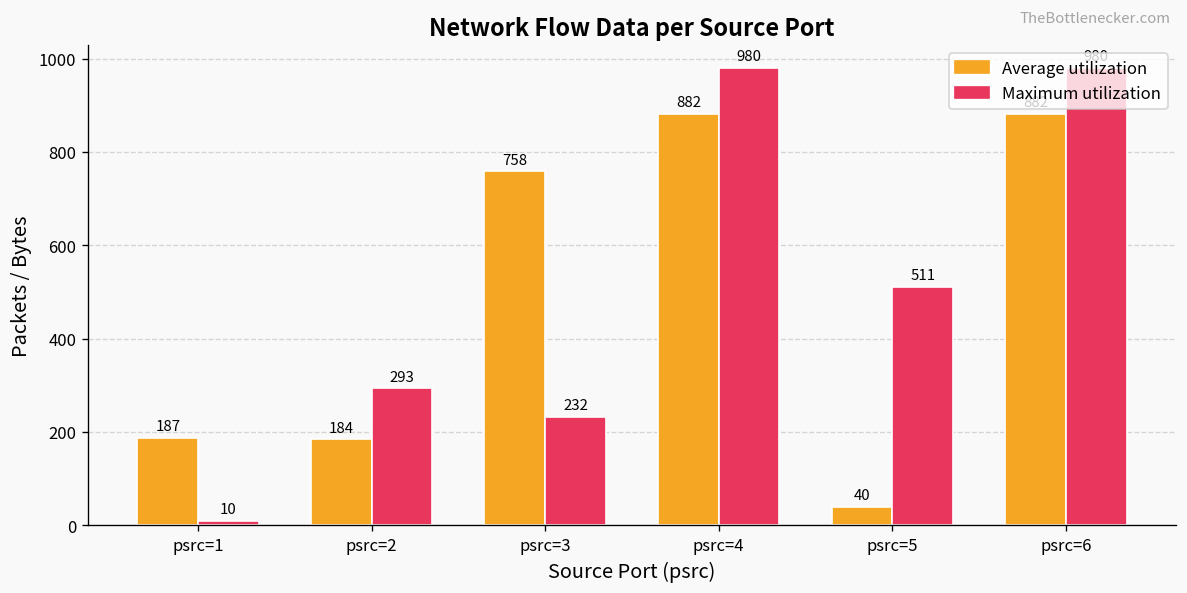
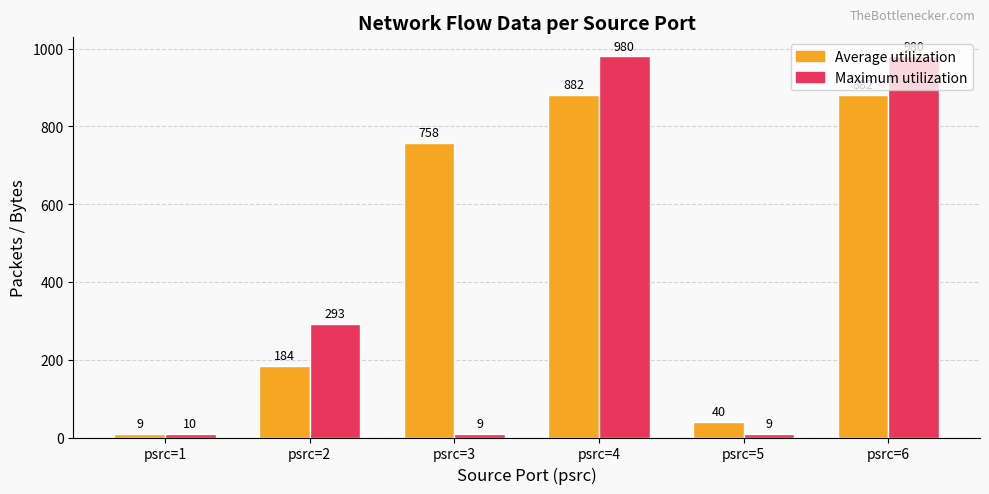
Average utilization, psrc=1: 187 -> 9
Maximum utilization, psrc=3: 232 -> 9
Maximum utilization, psrc=5: 511 -> 9
